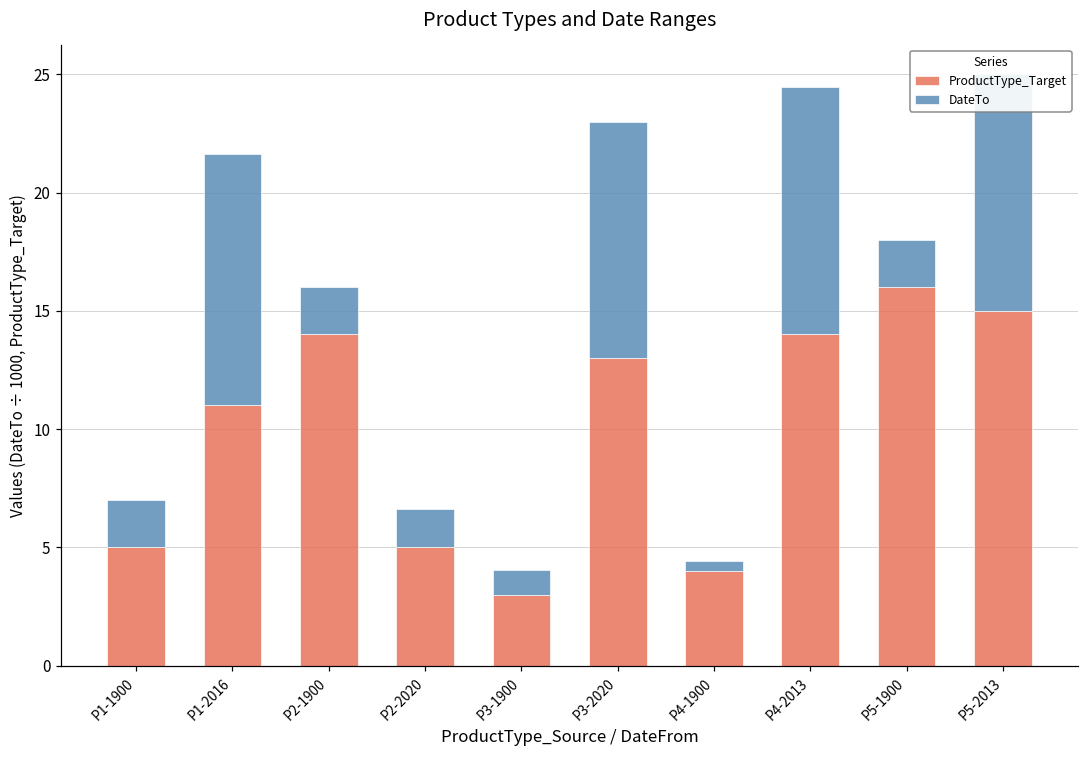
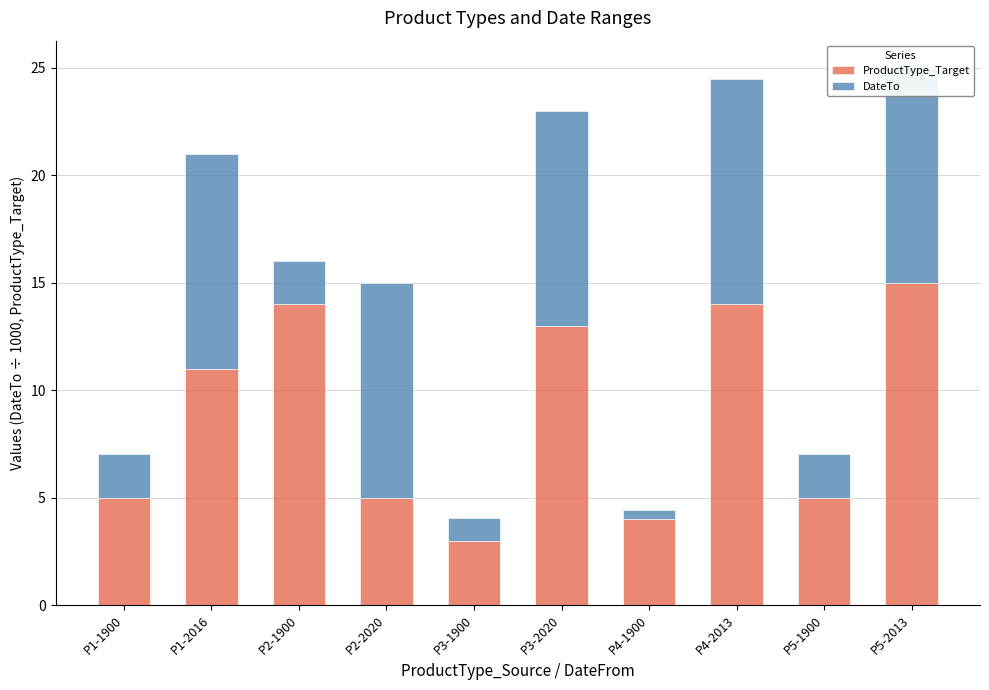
DateTo, P1-2016: 10.6 -> 10.0
DateTo, P2-2020: 1.6 -> 10.0
ProductType_Target, P5-1900: 16 -> 5
